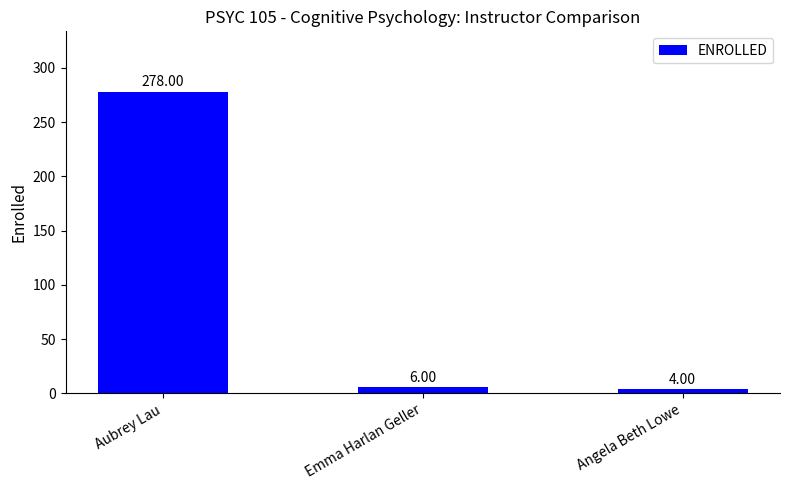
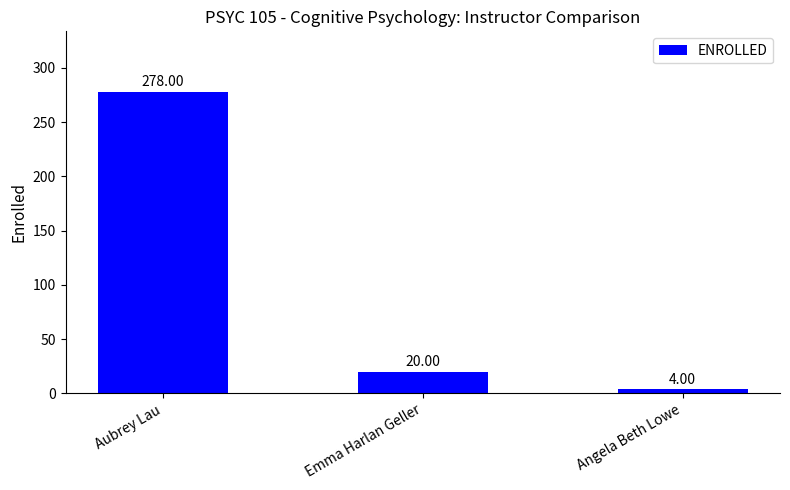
Emma Harlan Geller: 6.00 -> 20.00
